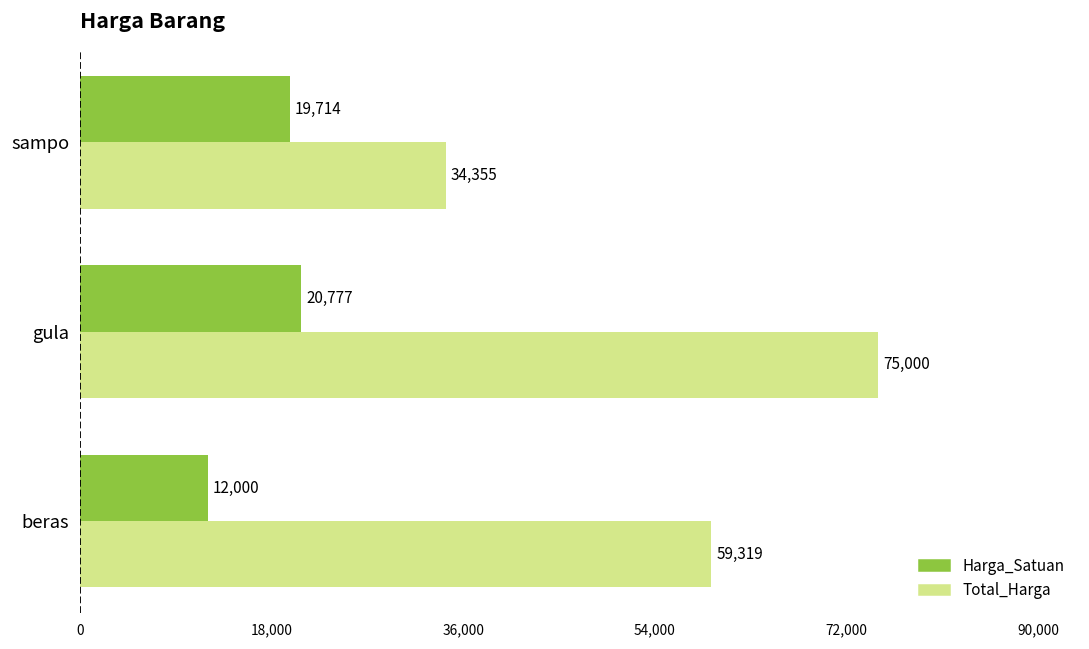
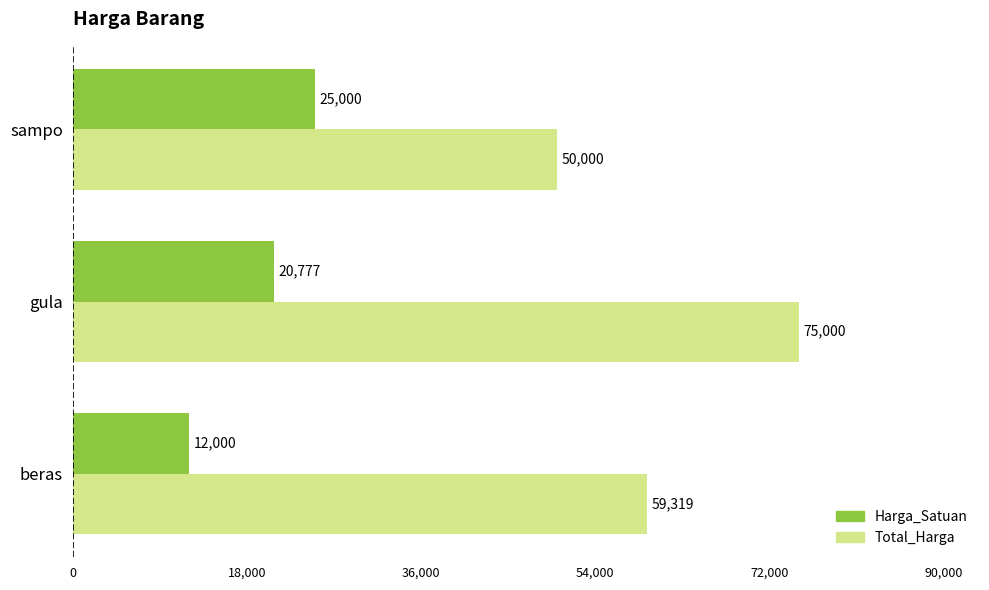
Harga_Satuan, sampo: 19,714 -> 25,000
Total_Harga, sampo: 34,355 -> 50,000
